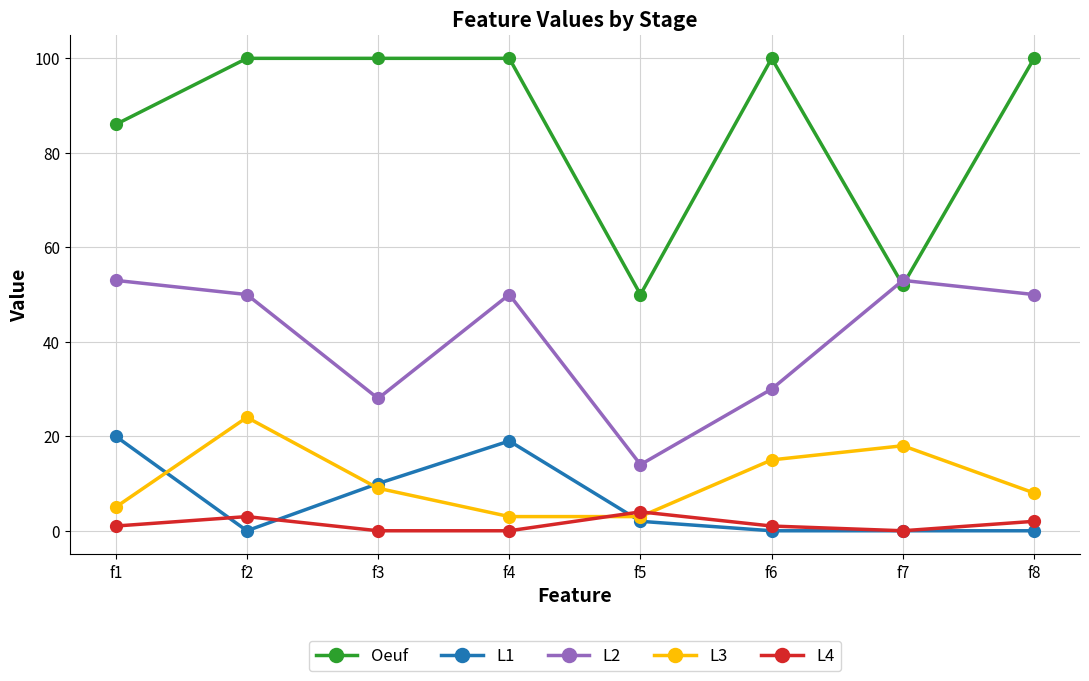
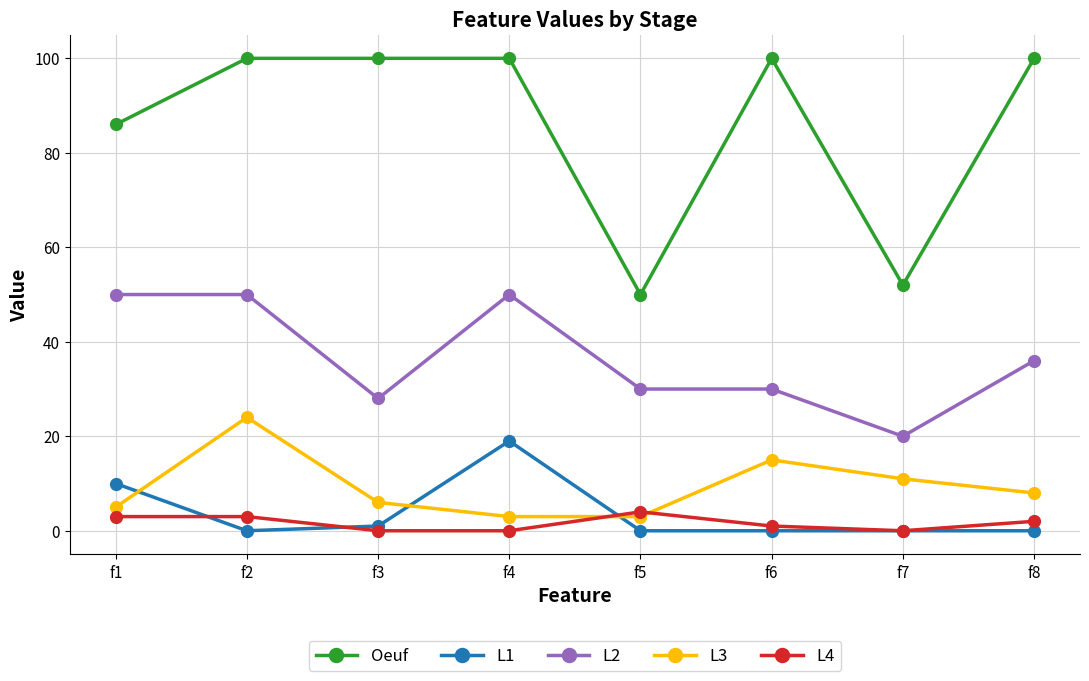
L1, f1: 20 -> 10
L2, f1: 53 -> 50
L4, f1: 1 -> 3
L1, f3: 10 -> 1
L3, f3: 9 -> 6
L1, f5: 2 -> 0
L2, f5: 14 -> 30
L2, f7: 53 -> 20
L3, f7: 18 -> 11
L2, f8: 50 -> 36
